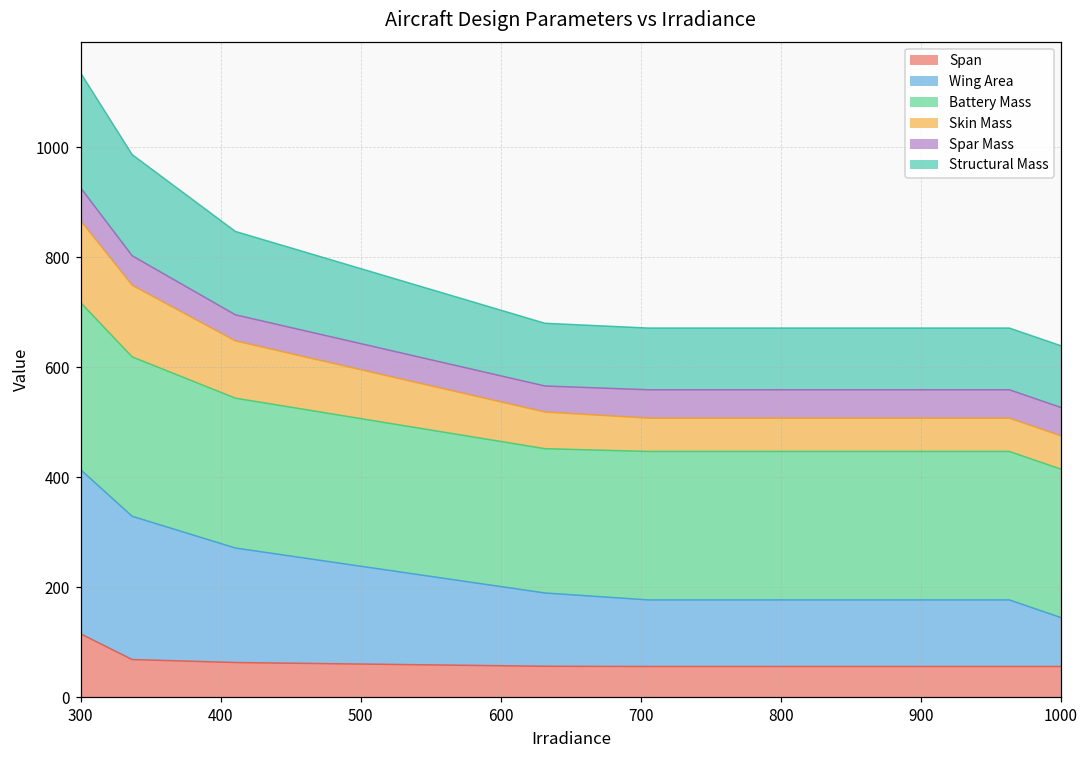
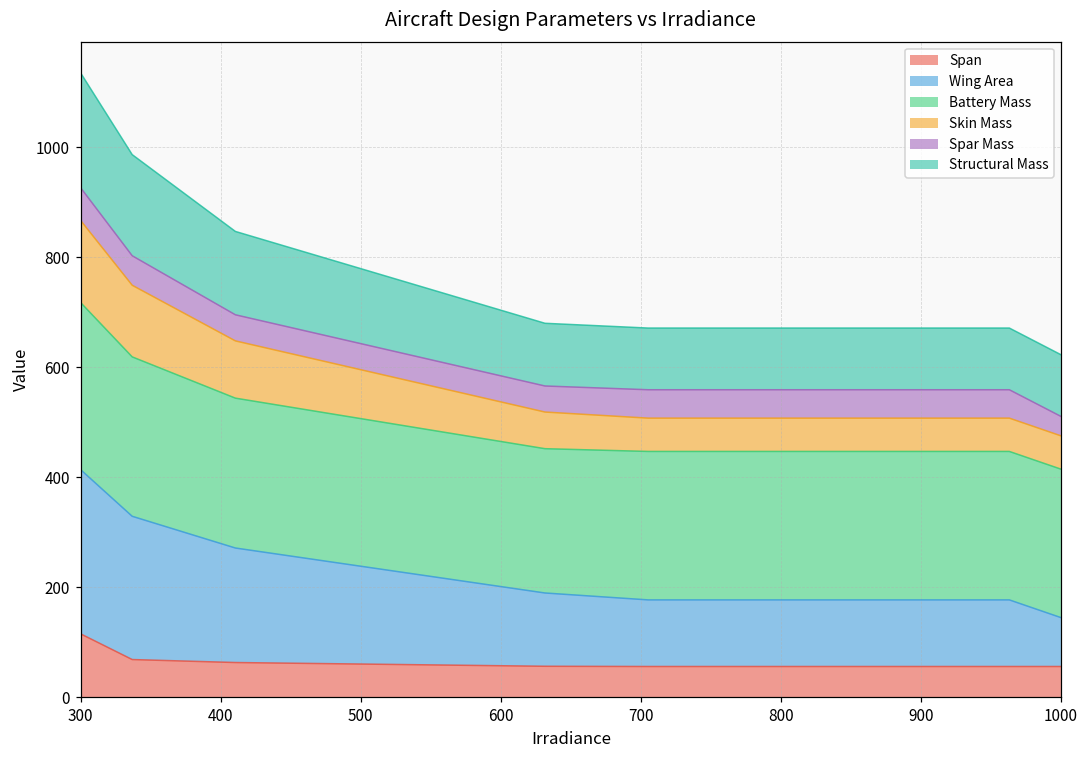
Spar Mass, 1000: 50 -> 40
